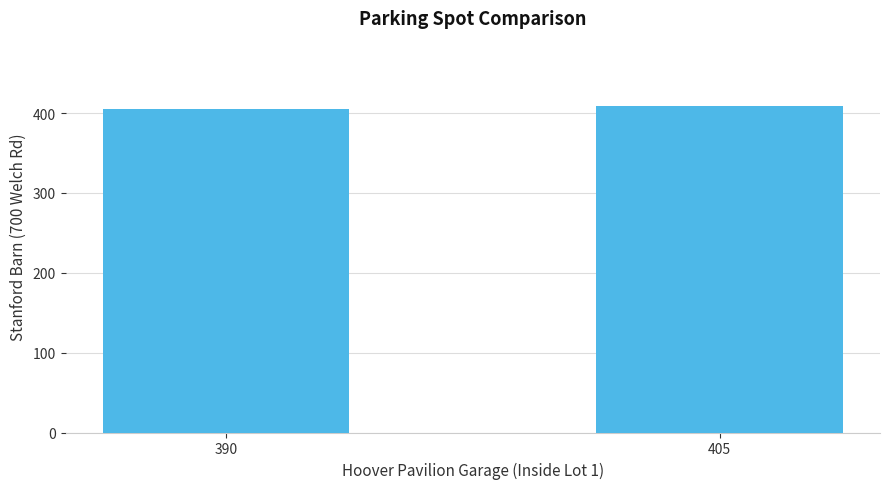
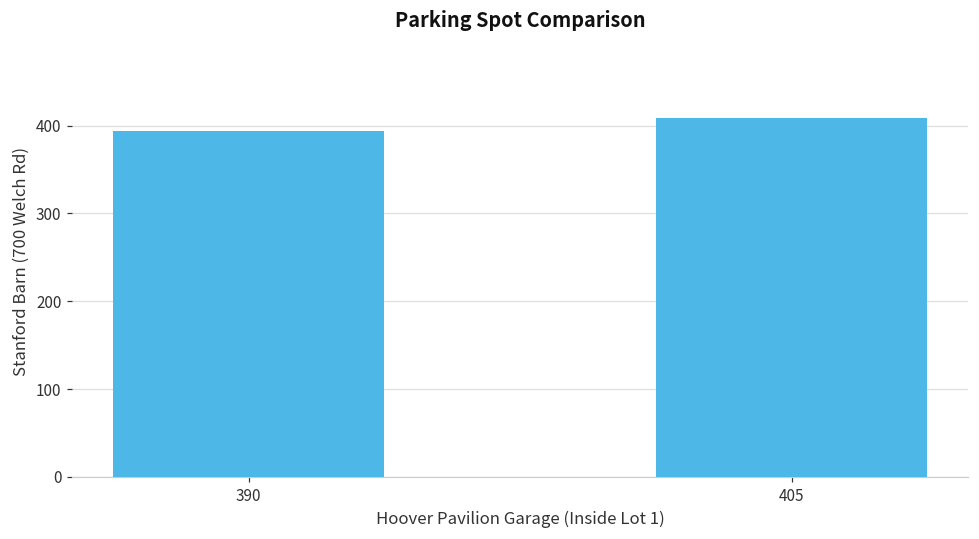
390: 410 -> 390
